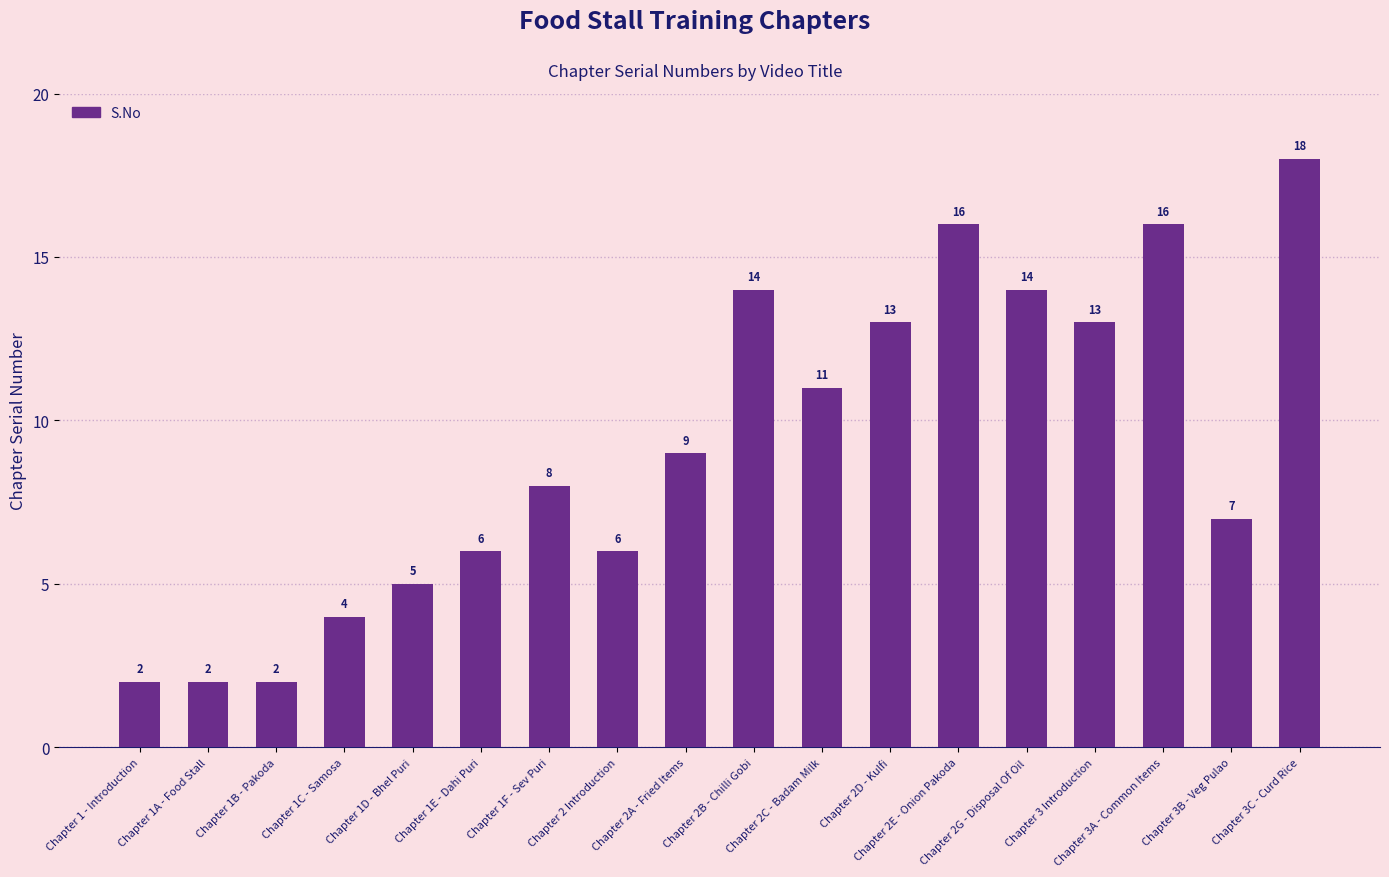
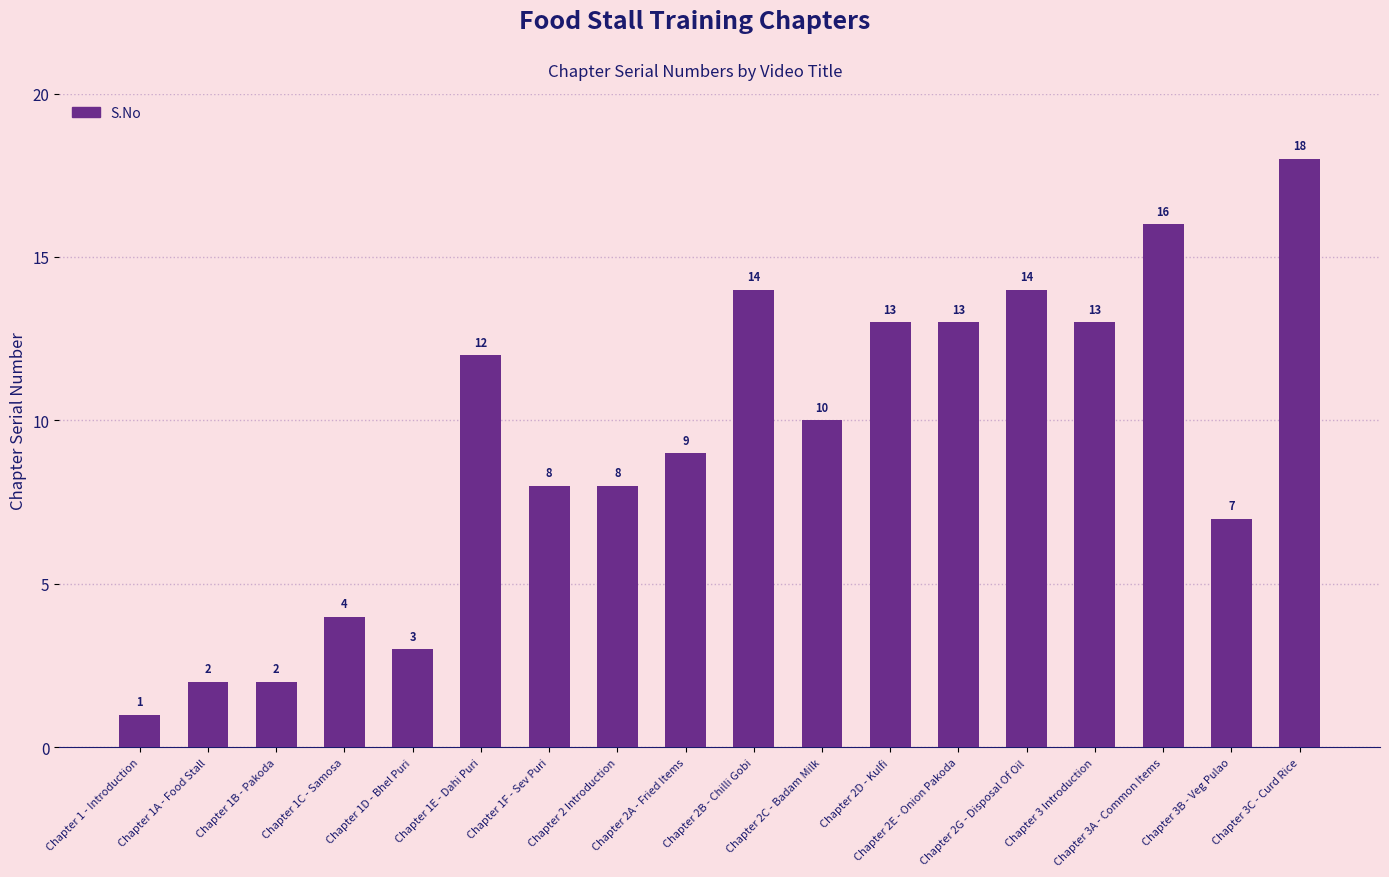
Chapter 1 - Introduction: 2 -> 1
Chapter 1D - Bhel Puri: 5 -> 3
Chapter 1E - Dahi Puri: 6 -> 12
Chapter 2 Introduction: 6 -> 8
Chapter 2C - Badam Milk: 11 -> 10
Chapter 2E - Onion Pakoda: 16 -> 13
